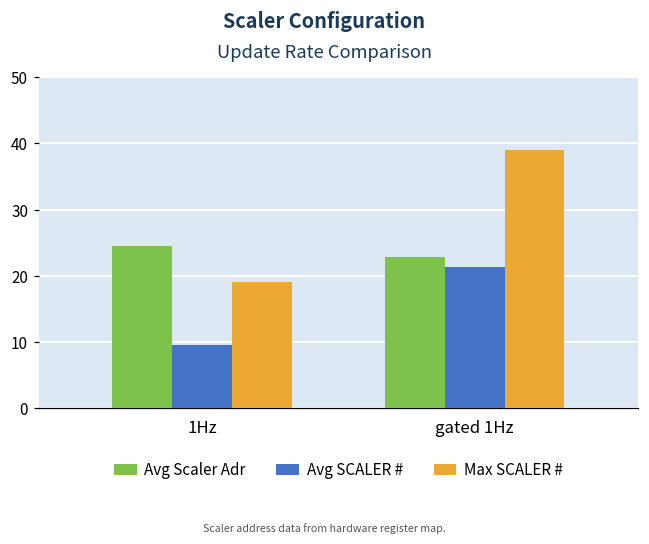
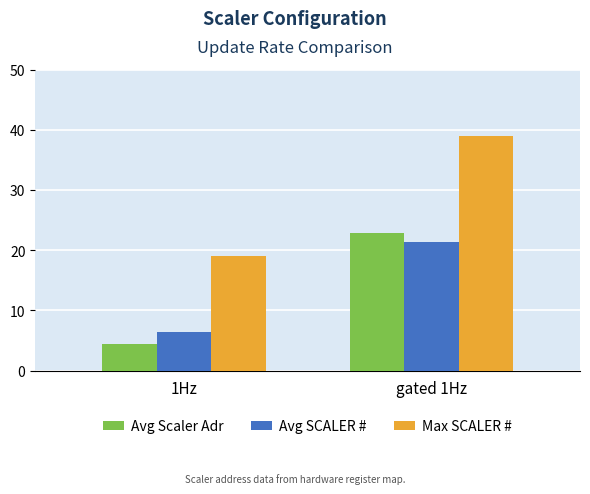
Avg Scaler Adr, 1Hz: 25 -> 5
Avg SCALER #, 1Hz: 10 -> 6
